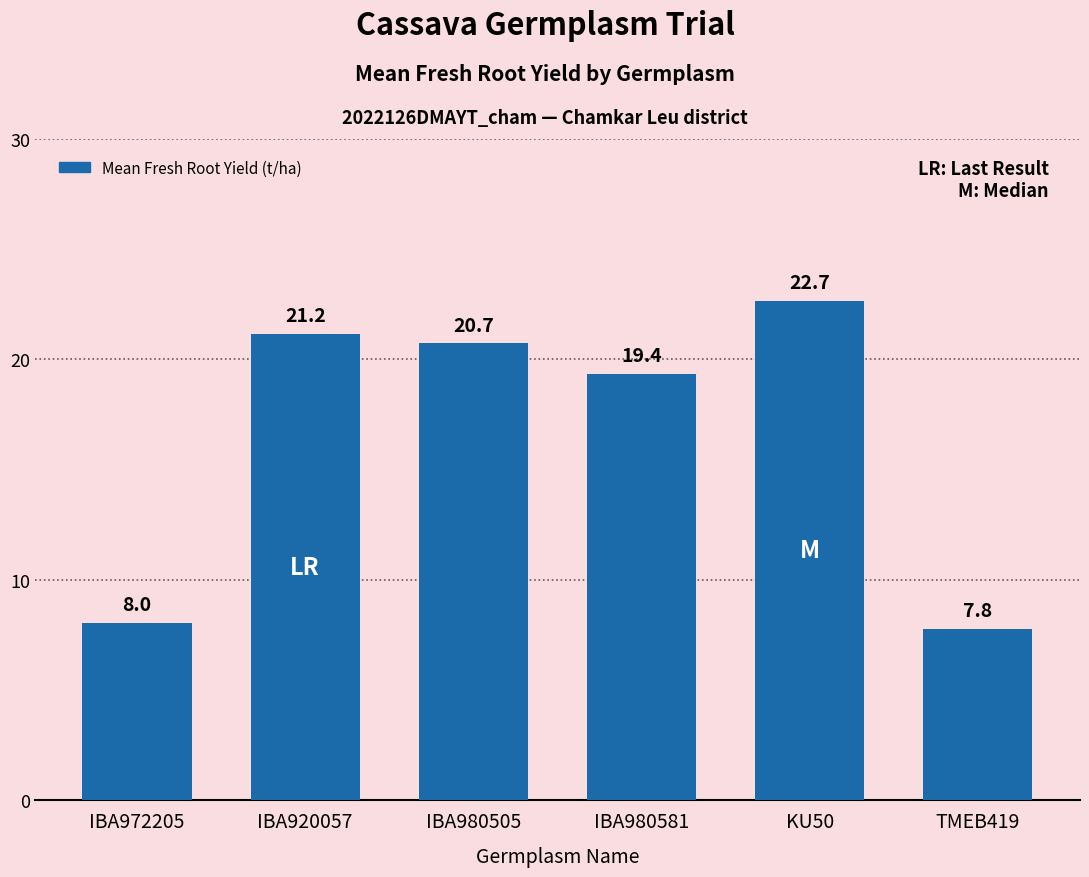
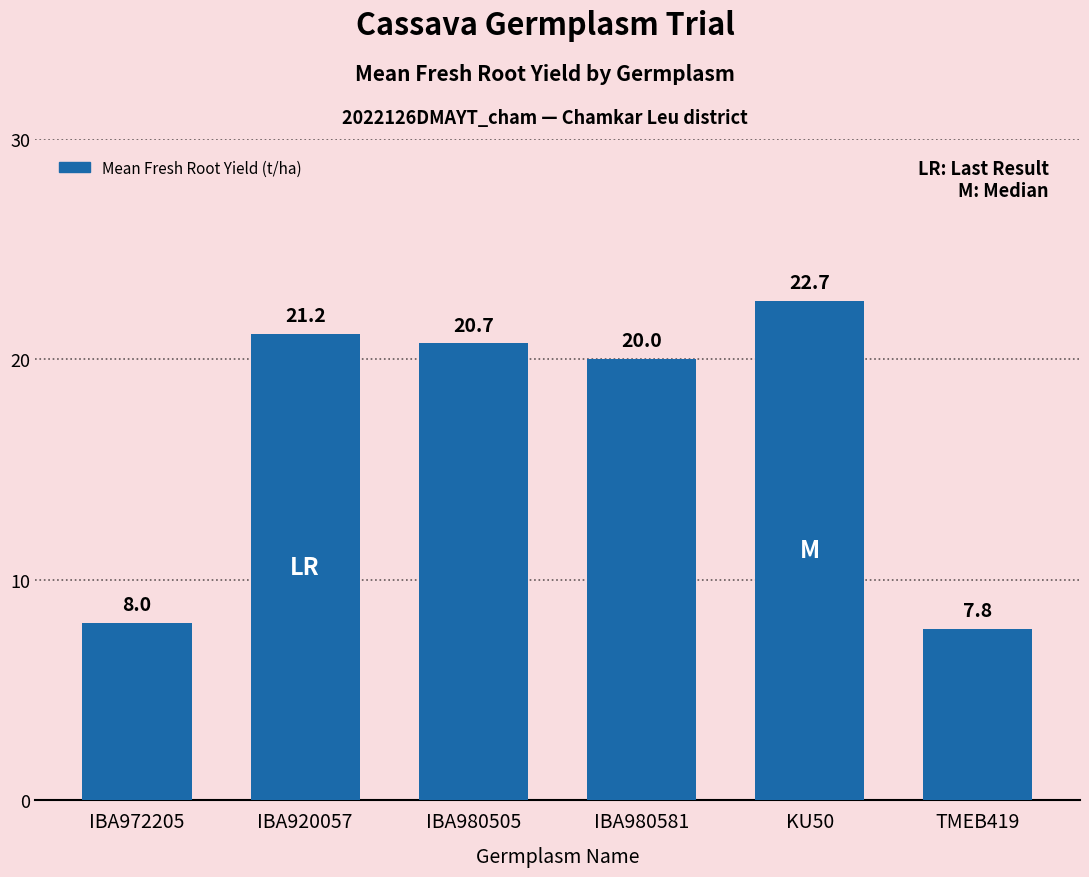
IBA980581: 19.4 -> 20.0
